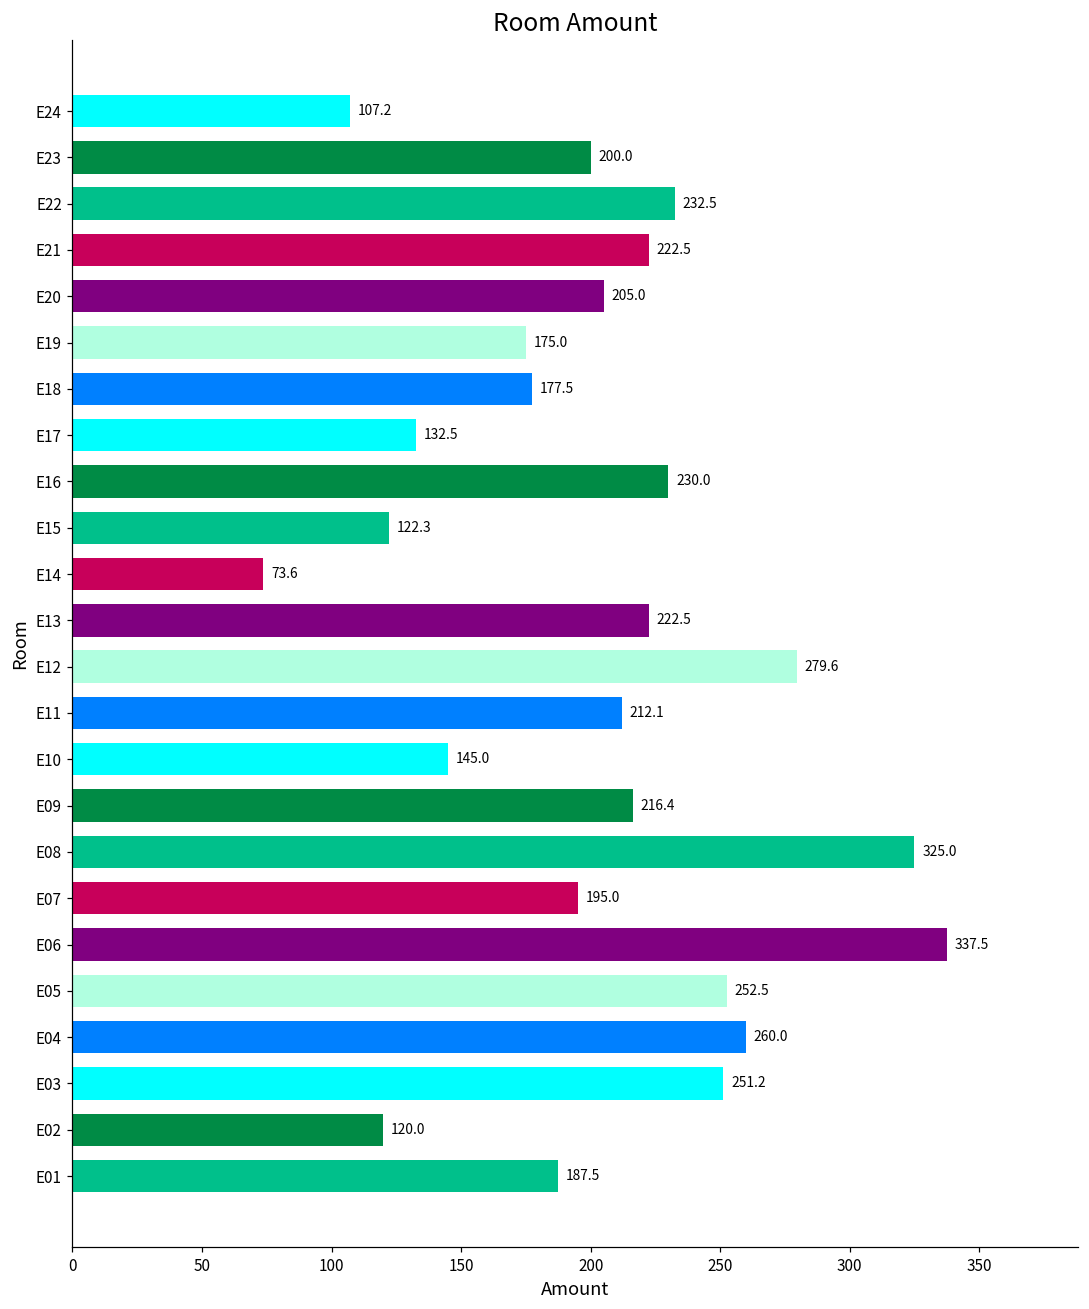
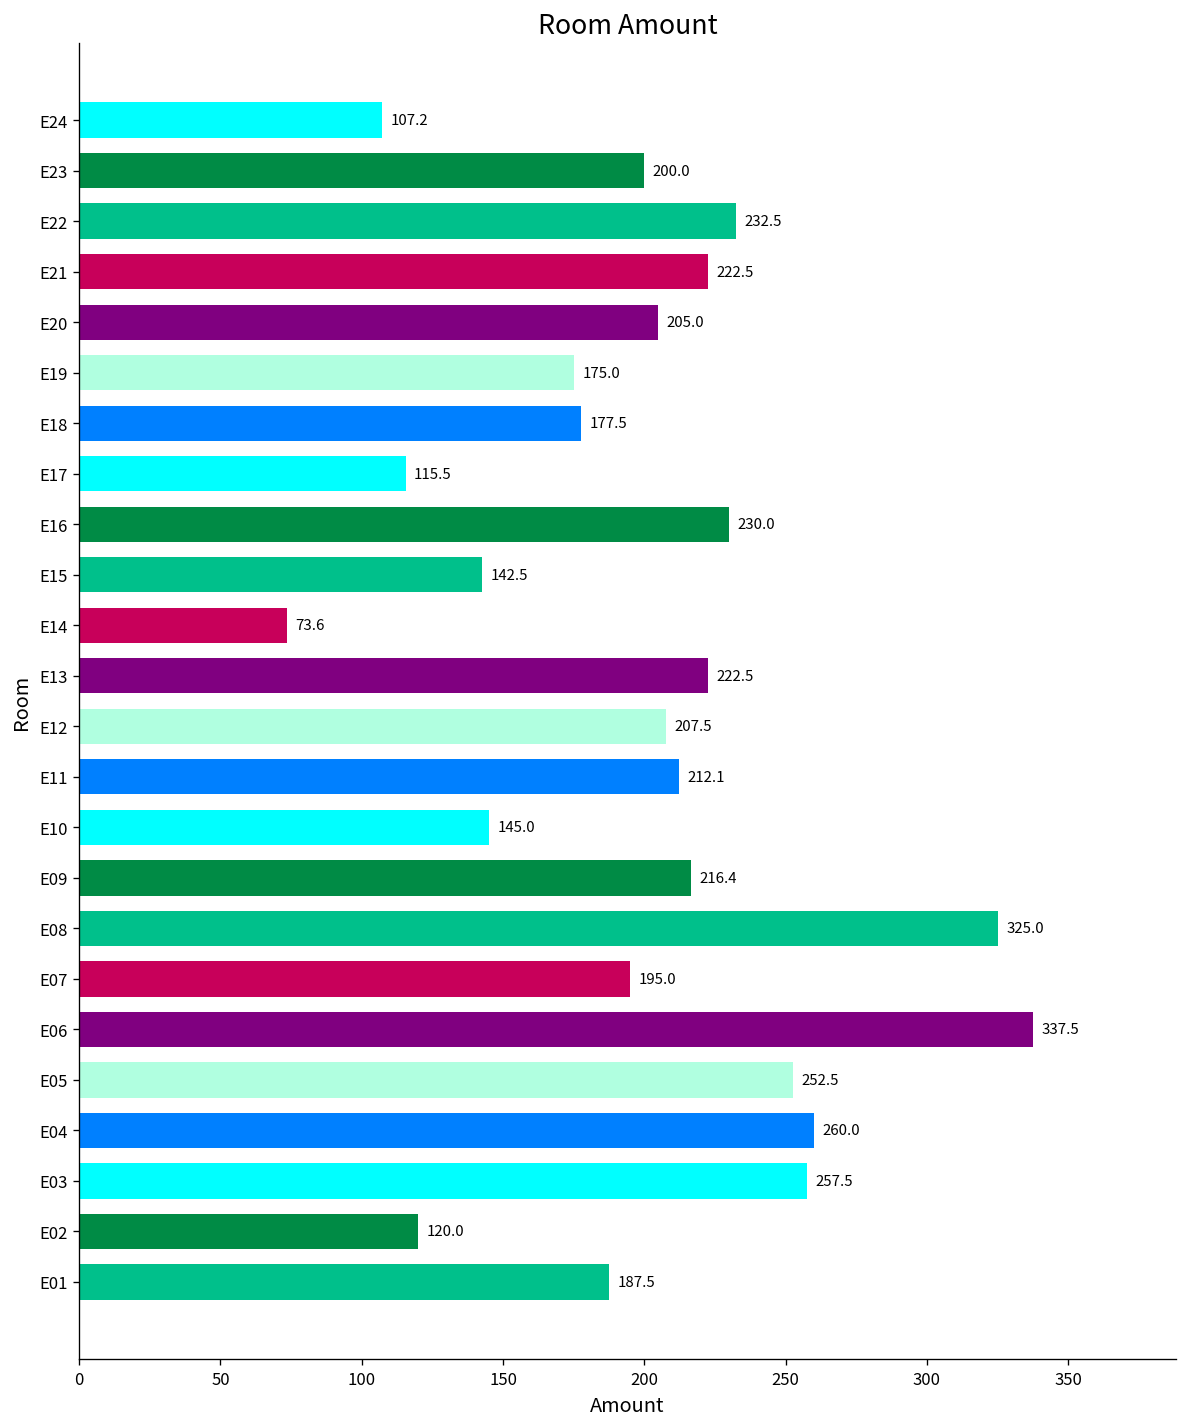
E17: 132.5 -> 115.5
E15: 122.3 -> 142.5
E12: 279.6 -> 207.5
E03: 251.2 -> 257.5
